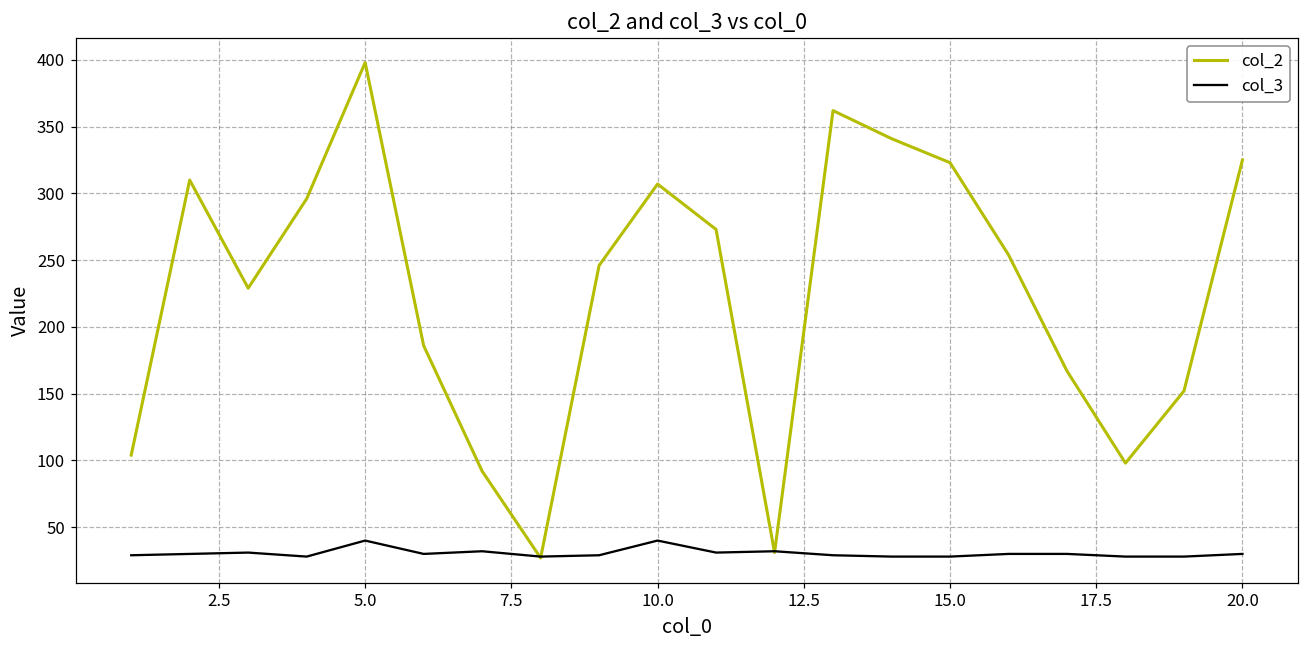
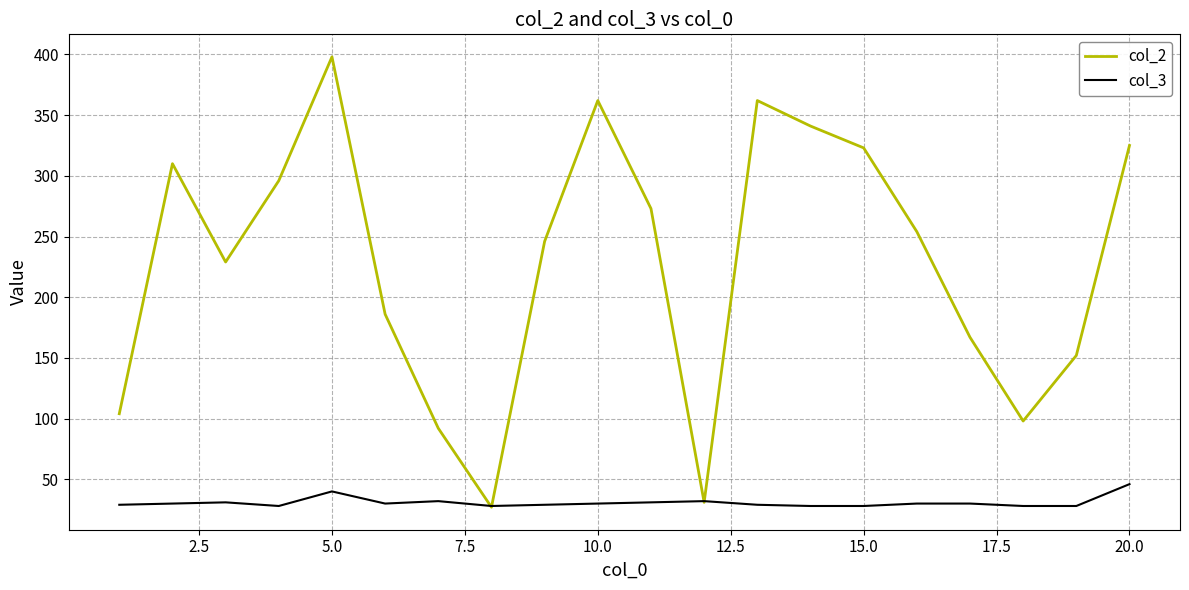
col_2, 10.0: 307 -> 362
col_3, 10.0: 40 -> 30
col_3, 20.0: 30 -> 46
